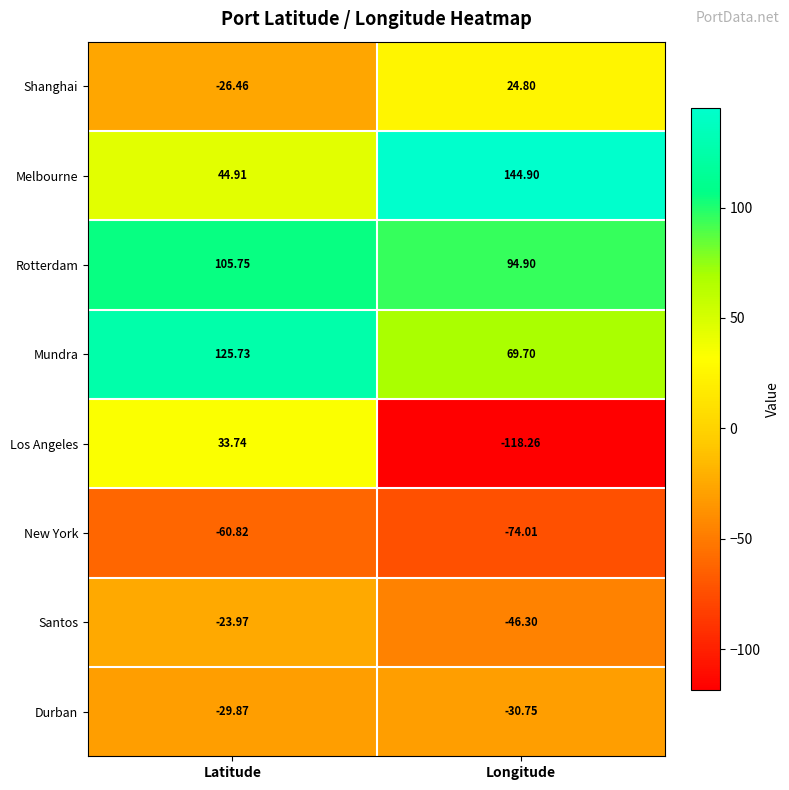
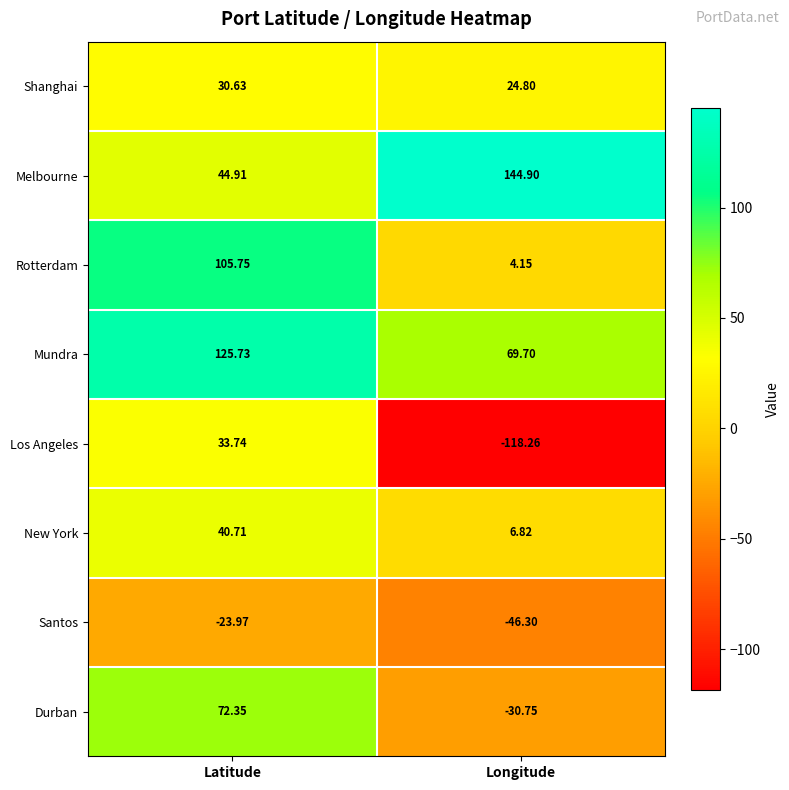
Shanghai, Latitude: -26.46 -> 30.63
Rotterdam, Longitude: 94.90 -> 4.15
New York, Latitude: -60.82 -> 40.71
New York, Longitude: -74.01 -> 6.82
Durban, Latitude: -29.87 -> 72.35
